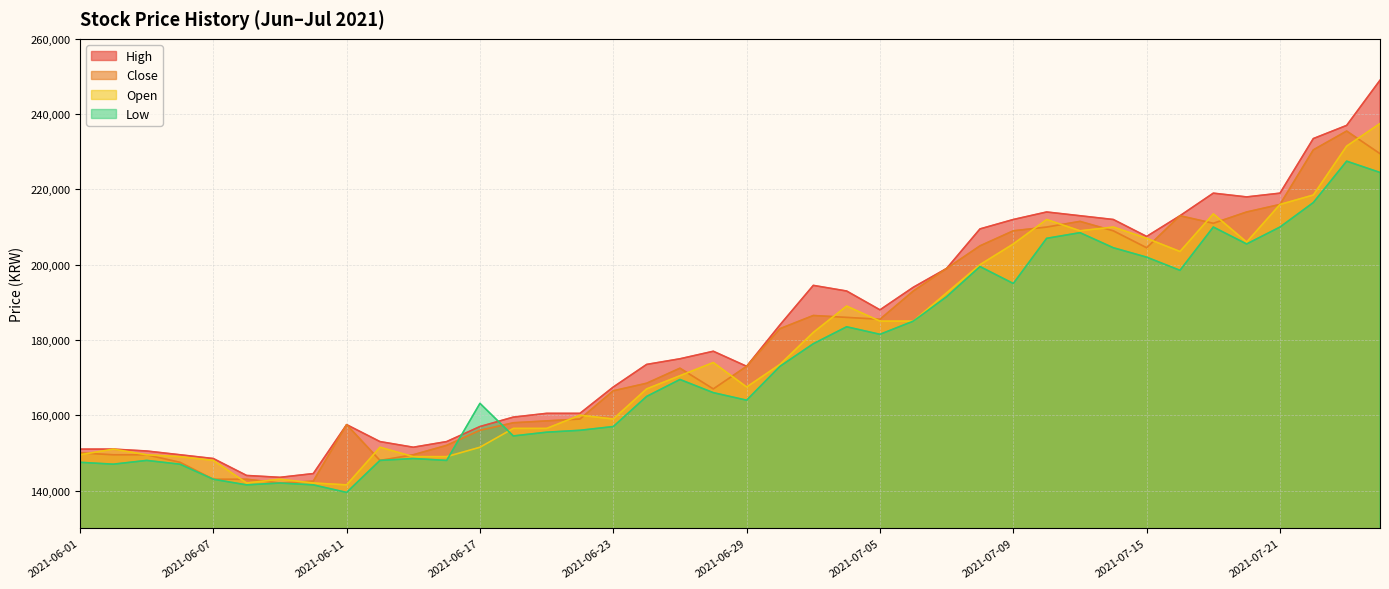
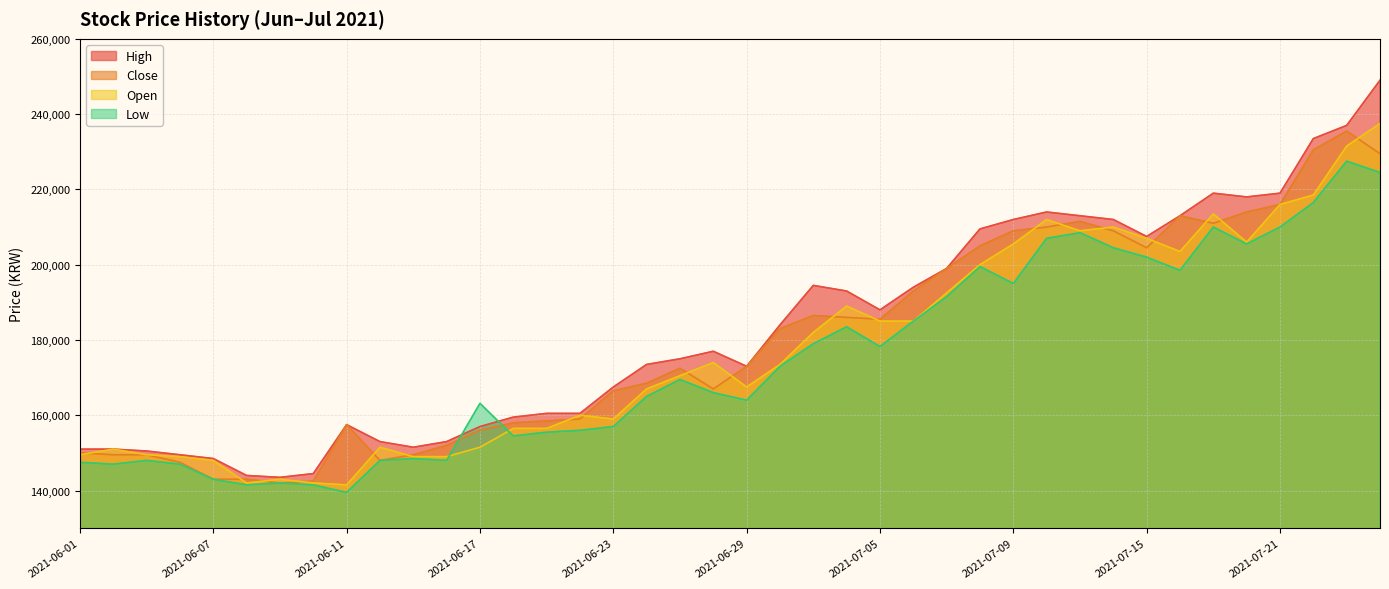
Low, 2021-07-05: 182,000 -> 178,000
